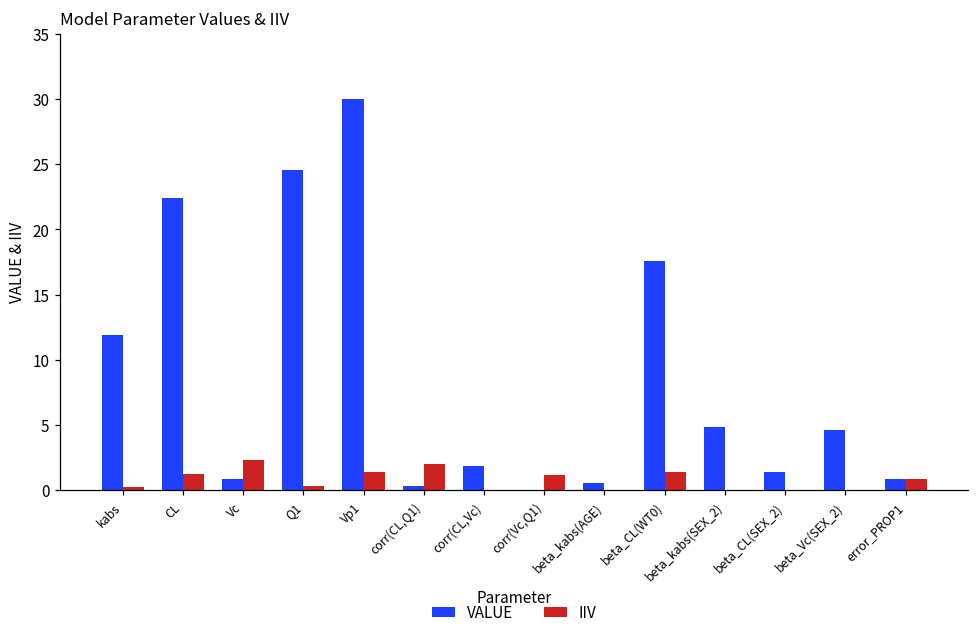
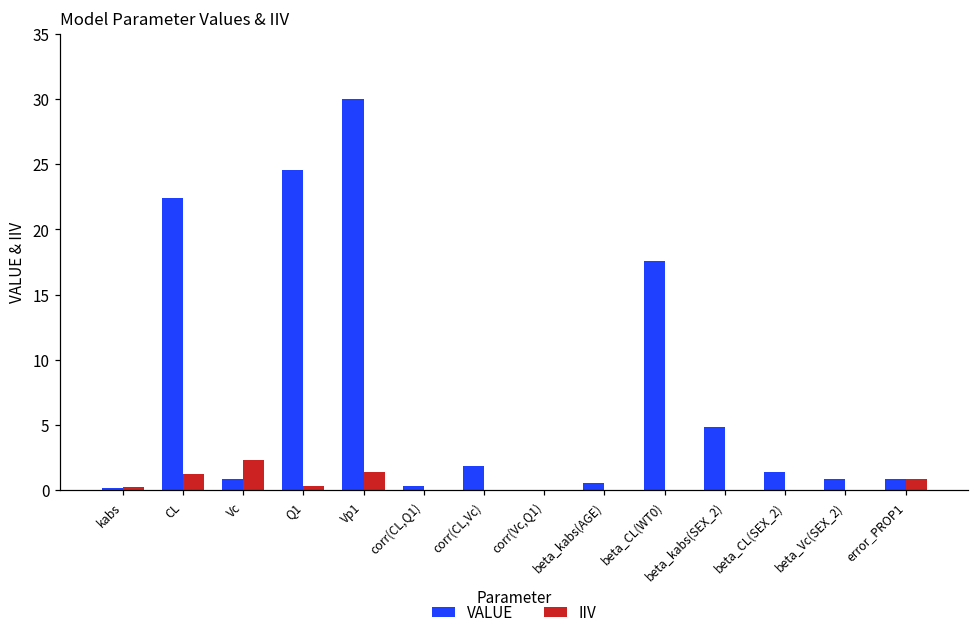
VALUE, kabs: 11.9 -> 0.2
IIV, corr(CL,Q1): 2 -> 0
IIV, corr(Vc,Q1): 1.2 -> 0.0
IIV, beta_CL(WT0): 1.4 -> 0.0
VALUE, beta_Vc(SEX_2): 4.7 -> 0.9
